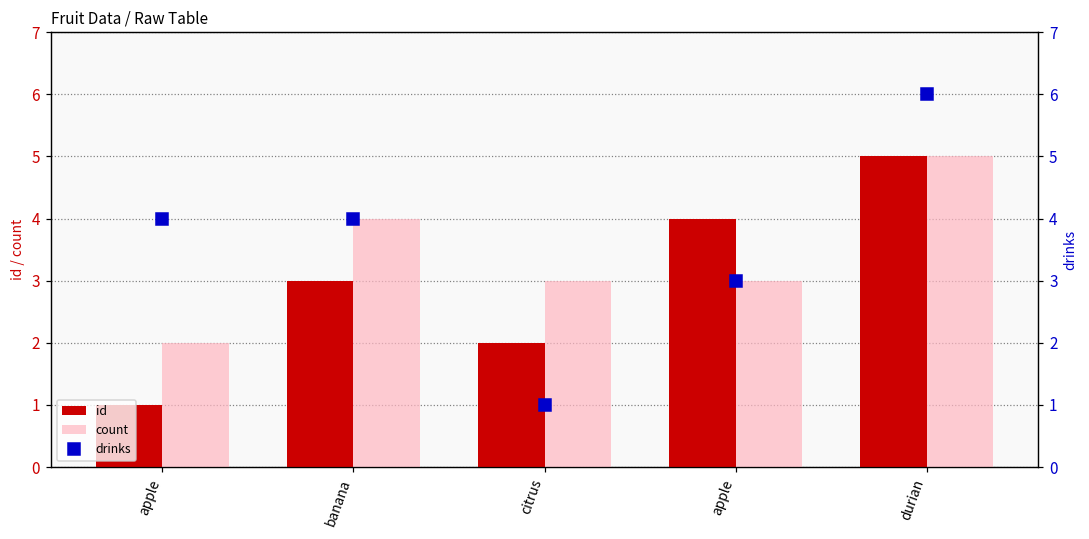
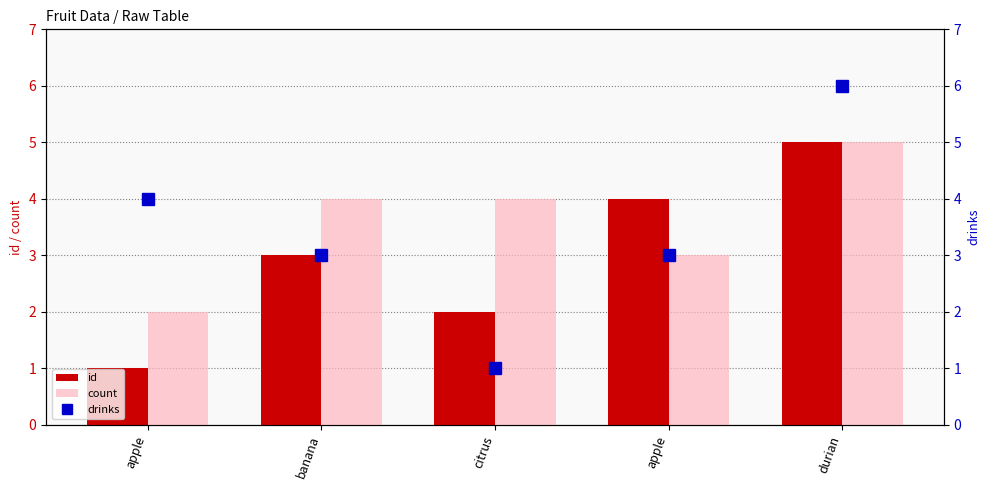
count, citrus: 3 -> 4
drinks, banana: 4 -> 3
